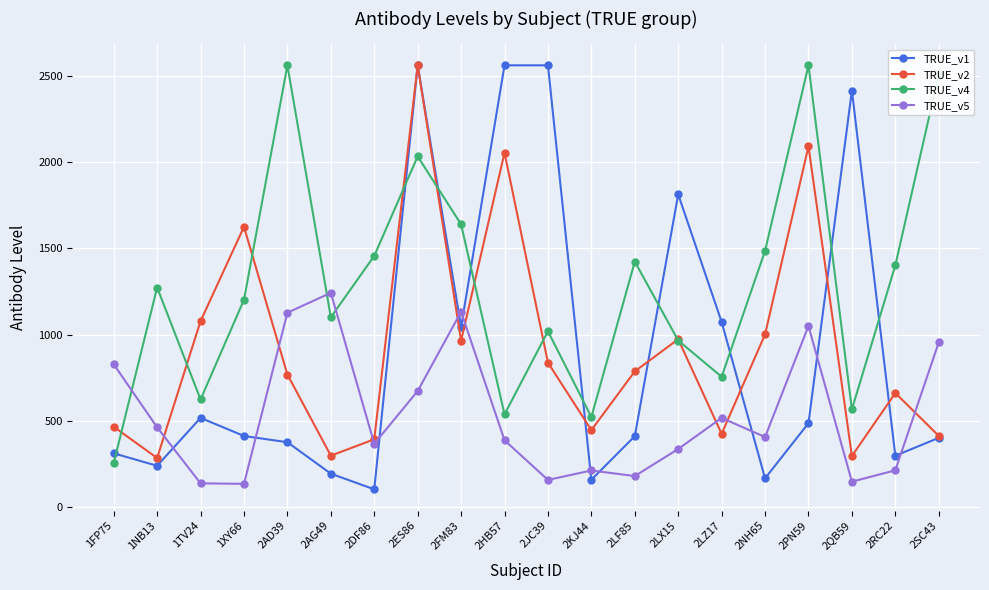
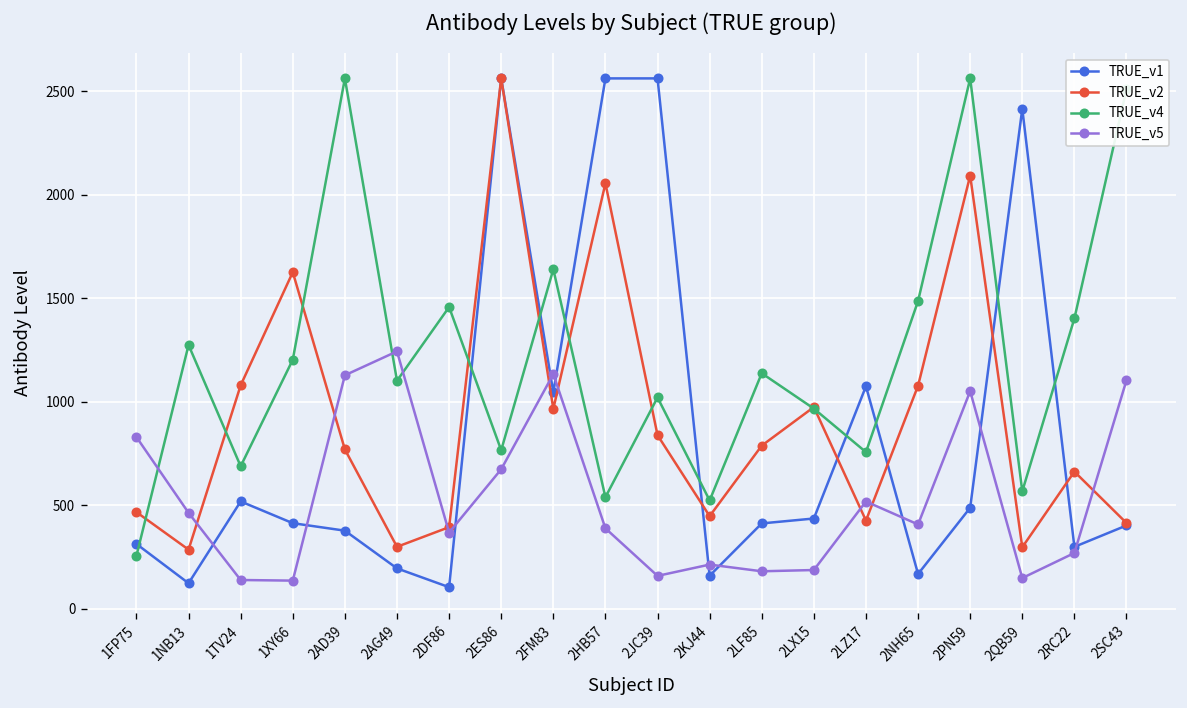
TRUE_v1, 1NB13: 240 -> 120
TRUE_v4, 1TV24: 620 -> 690
TRUE_v4, 2ES86: 2030 -> 770
TRUE_v4, 2LF85: 1420 -> 1140
TRUE_v1, 2LX15: 1810 -> 440
TRUE_v5, 2LX15: 340 -> 190
TRUE_v2, 2NH65: 1000 -> 1080
TRUE_v5, 2RC22: 210 -> 270
TRUE_v5, 2SC43: 960 -> 1100
